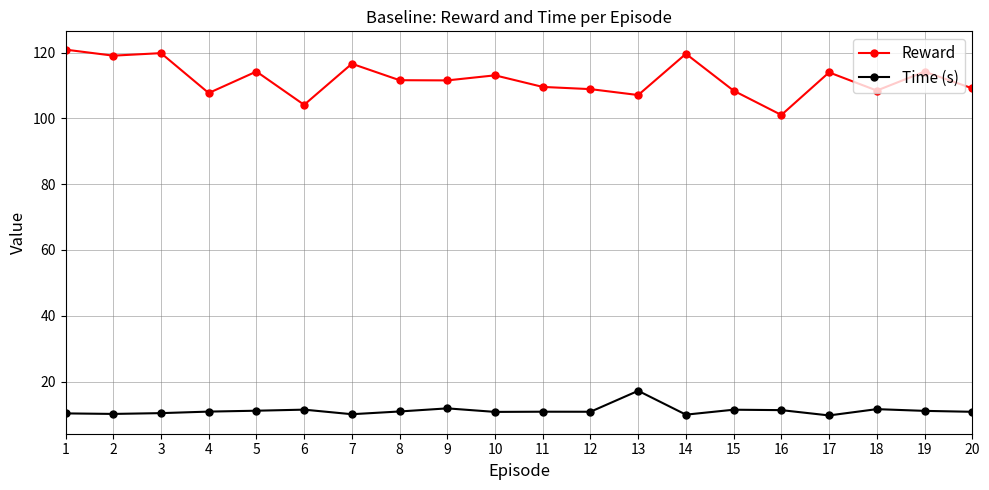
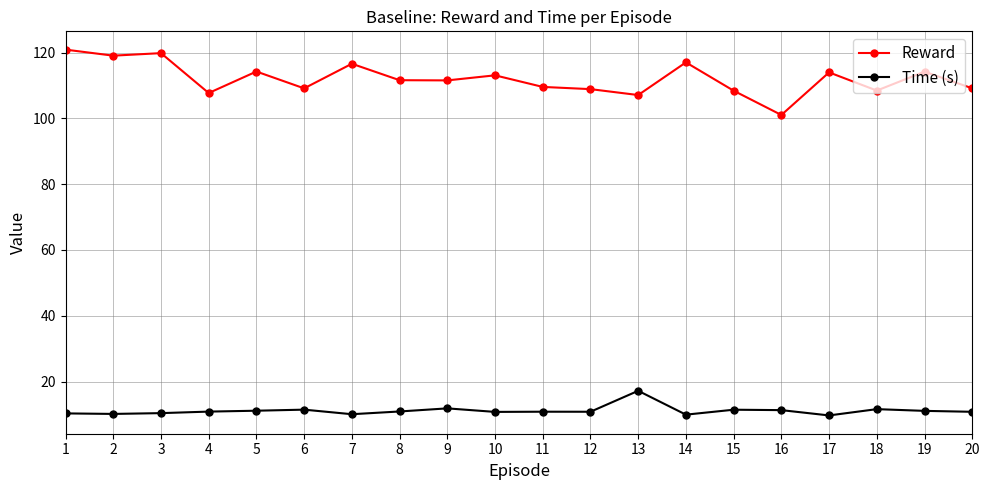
Reward, 6: 104 -> 109
Reward, 14: 120 -> 117
